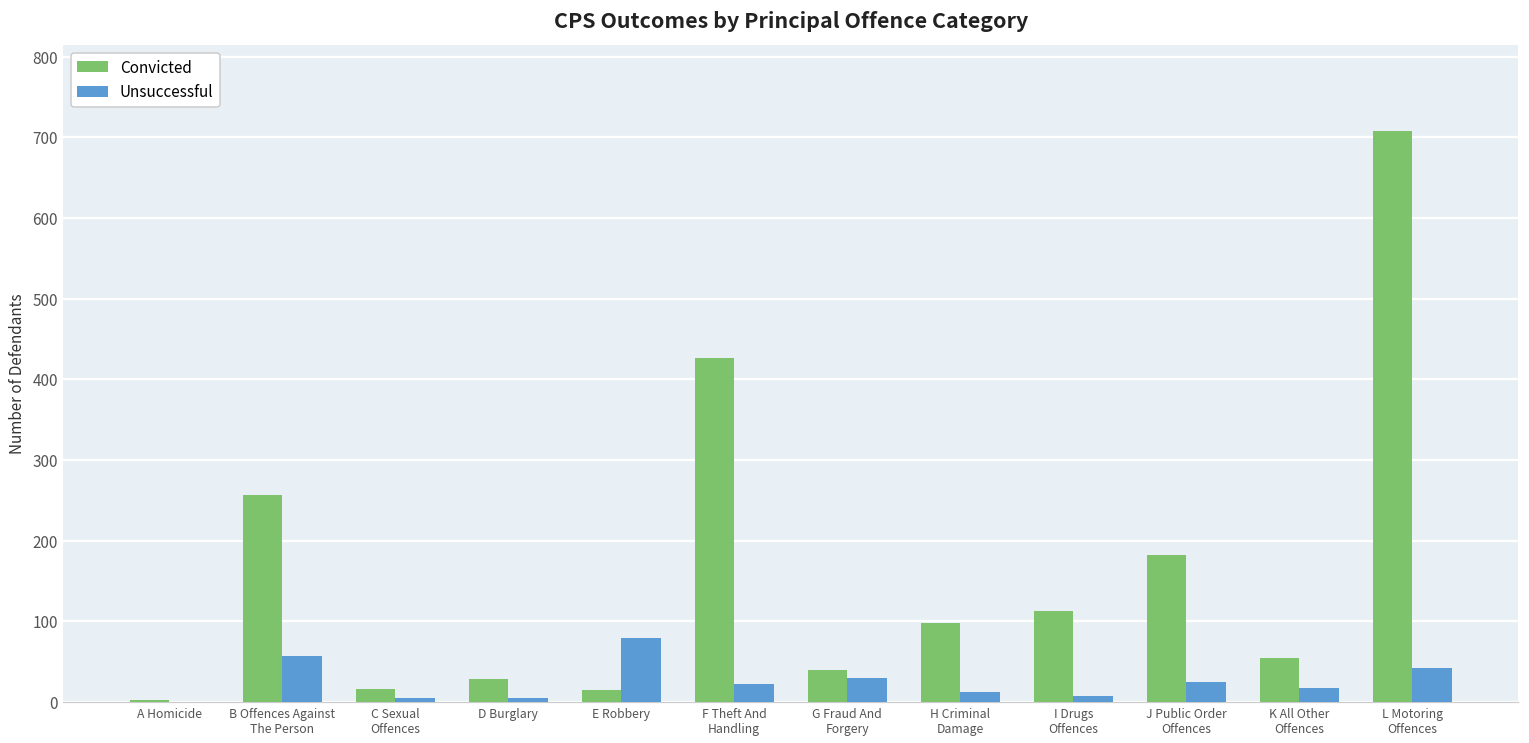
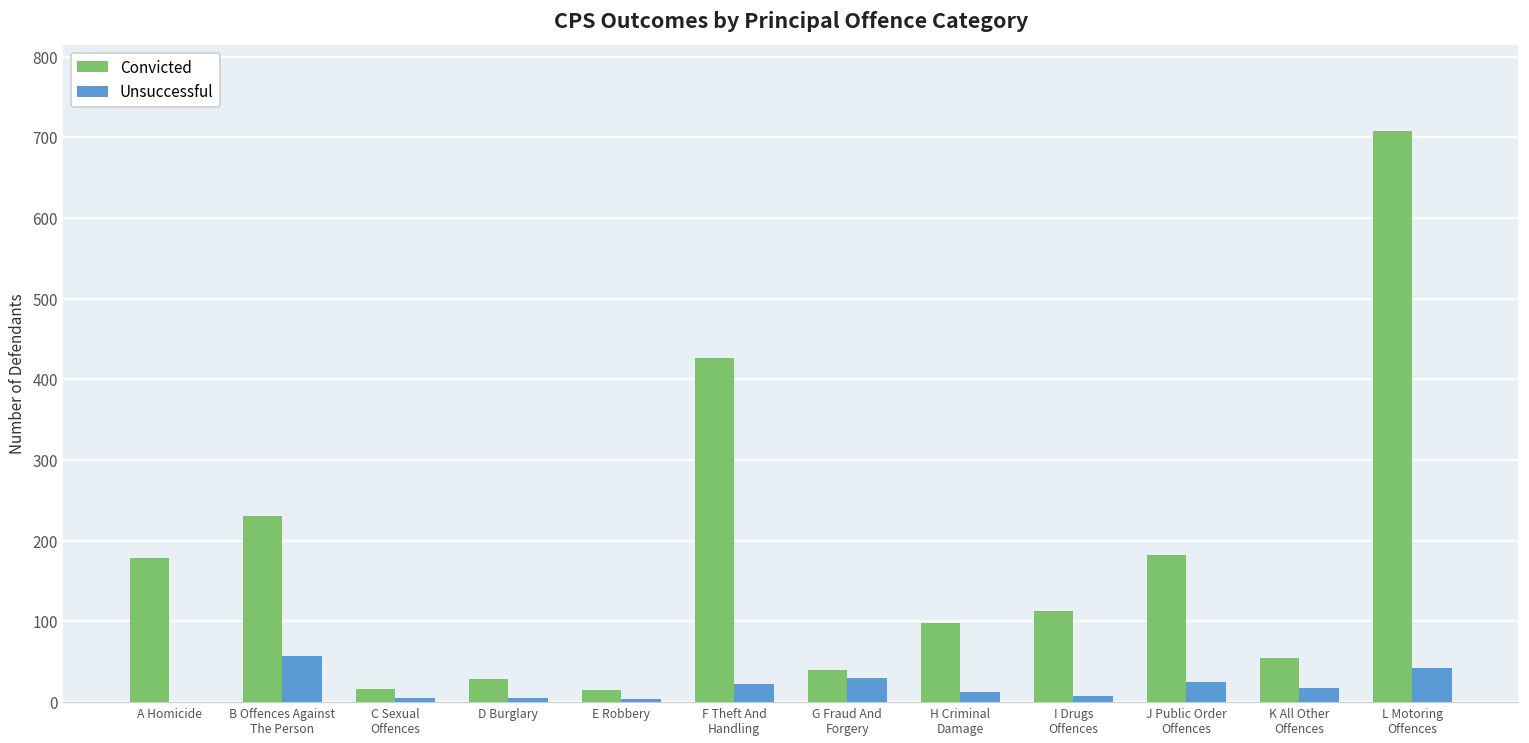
Convicted, A Homicide: 0 -> 180
Convicted, B Offences Against The Person: 260 -> 230
Unsuccessful, E Robbery: 80 -> 0
